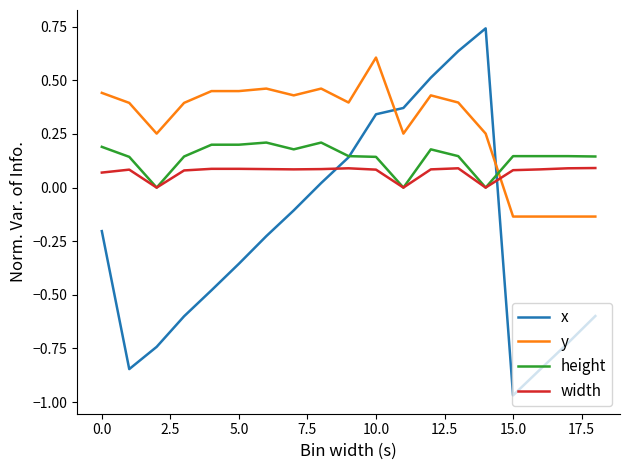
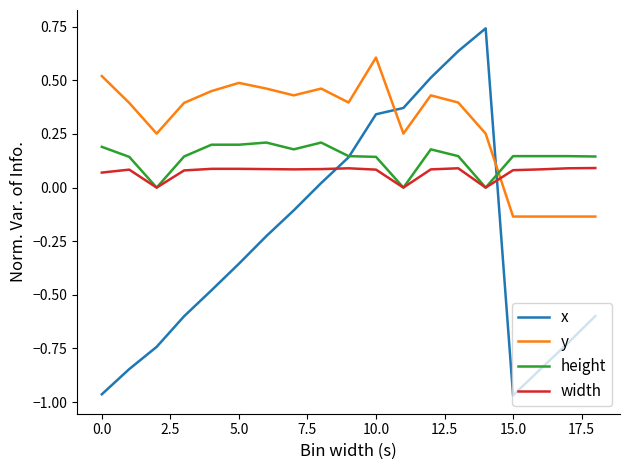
x, 0.0: -0.20 -> -0.96
y, 0.0: 0.44 -> 0.52
y, 5.0: 0.45 -> 0.49
